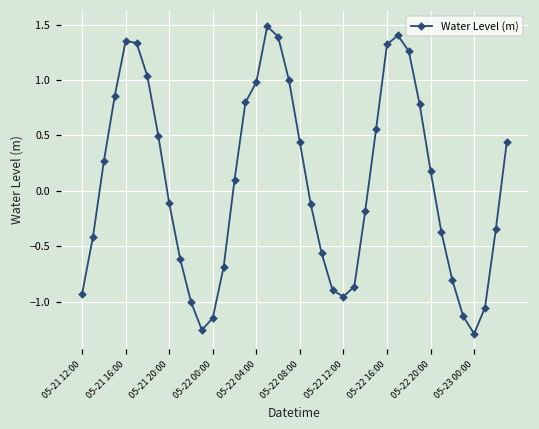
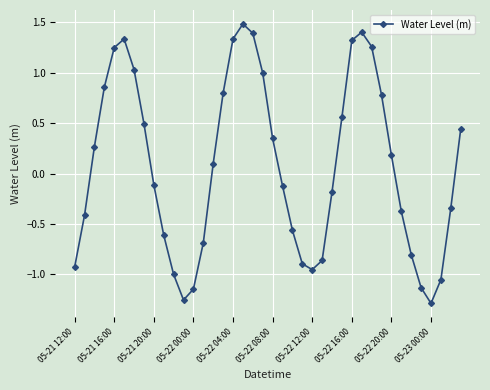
05-21 16:00: 1.35 -> 1.25
05-22 04:00: 0.98 -> 1.34
05-22 08:00: 0.44 -> 0.35
